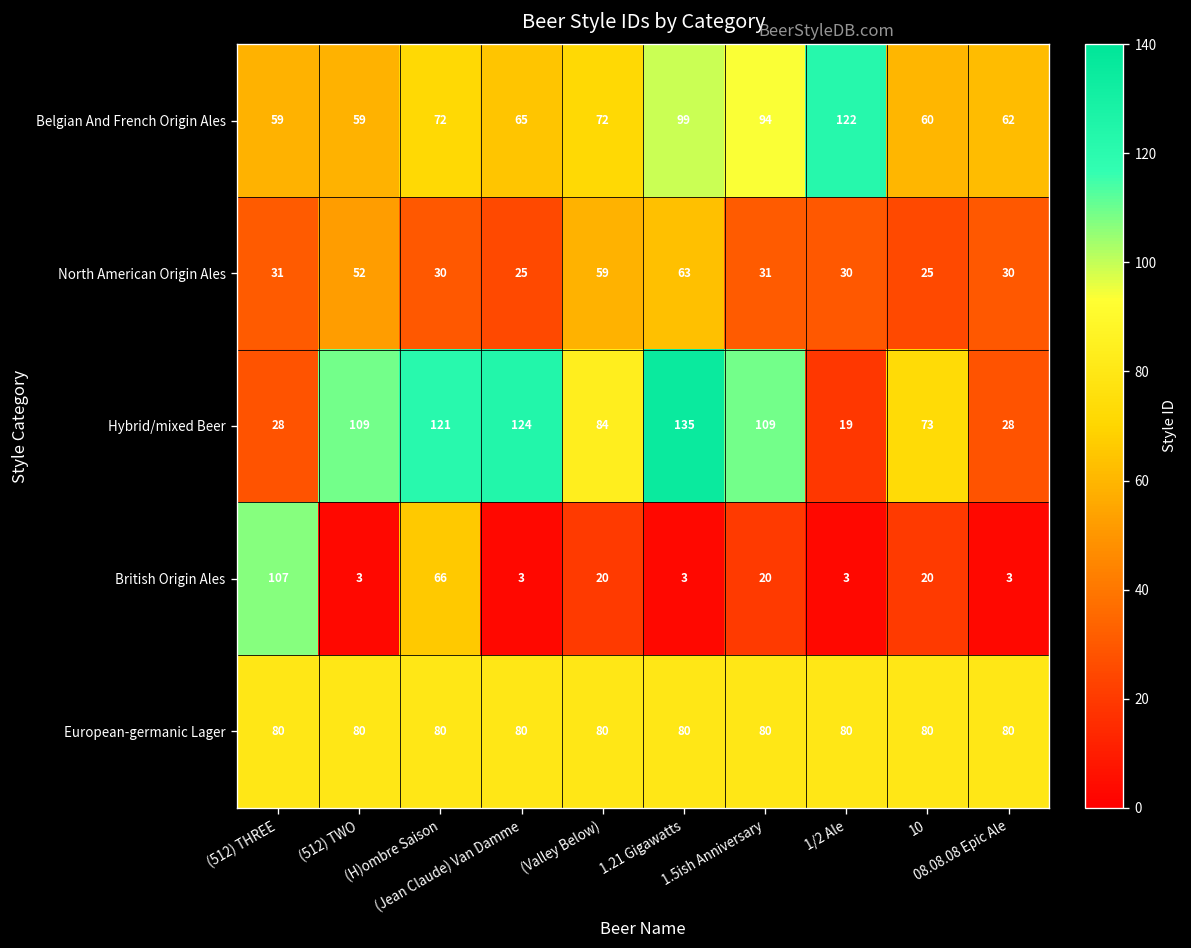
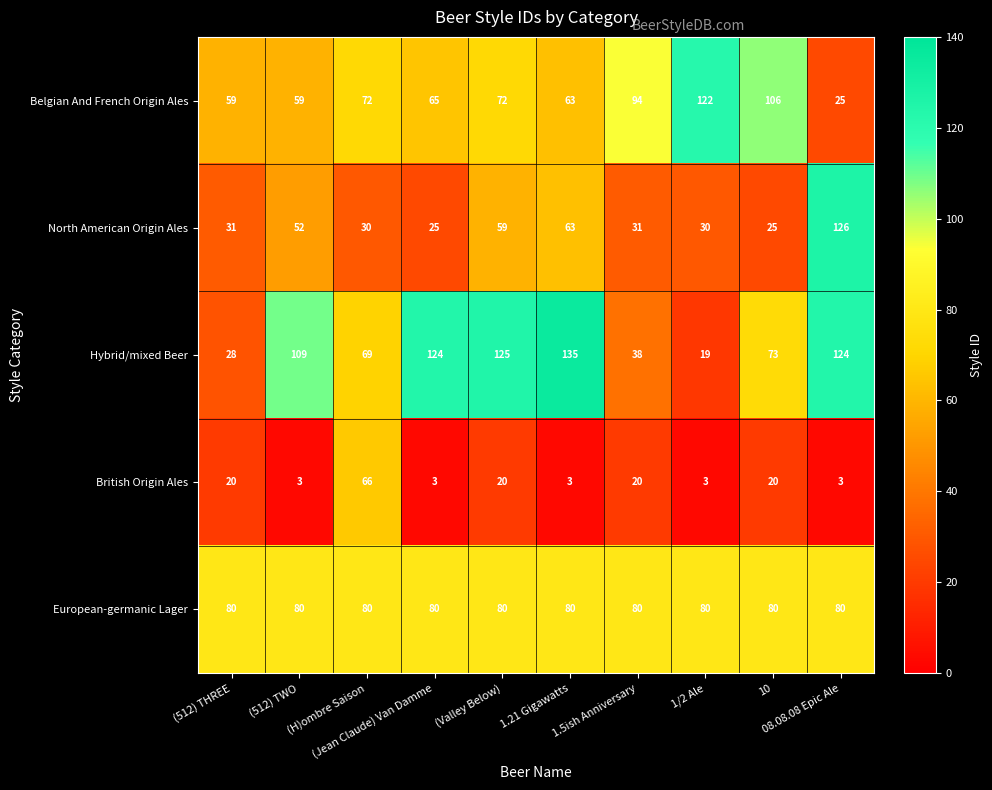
Belgian And French Origin Ales, 1.21 Gigawatts: 99 -> 63
Belgian And French Origin Ales, 10: 60 -> 106
Belgian And French Origin Ales, 08.08.08 Epic Ale: 62 -> 25
North American Origin Ales, 08.08.08 Epic Ale: 30 -> 126
Hybrid/mixed Beer, (H)ombre Saison: 121 -> 69
Hybrid/mixed Beer, (Valley Below): 84 -> 125
Hybrid/mixed Beer, 1.5ish Anniversary: 109 -> 38
Hybrid/mixed Beer, 08.08.08 Epic Ale: 28 -> 124
British Origin Ales, (512) THREE: 107 -> 20
